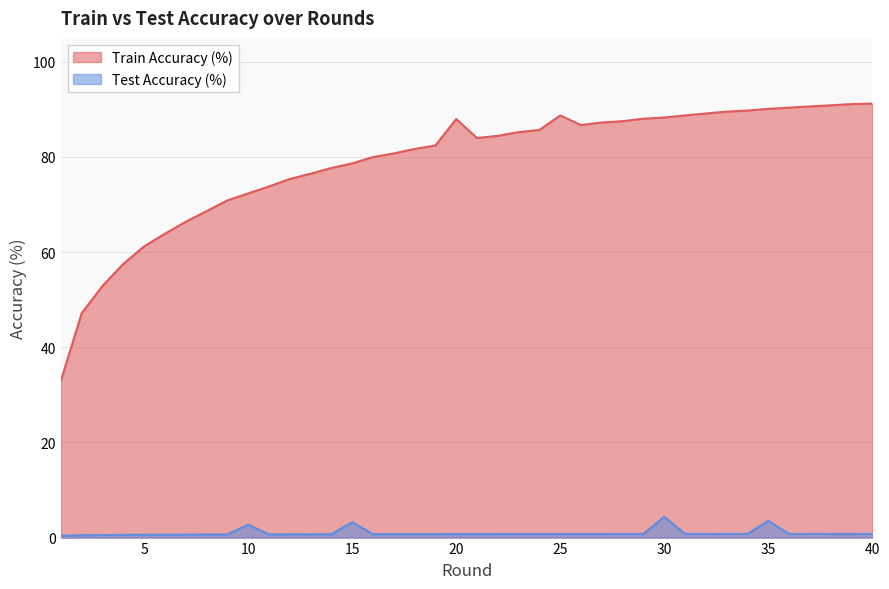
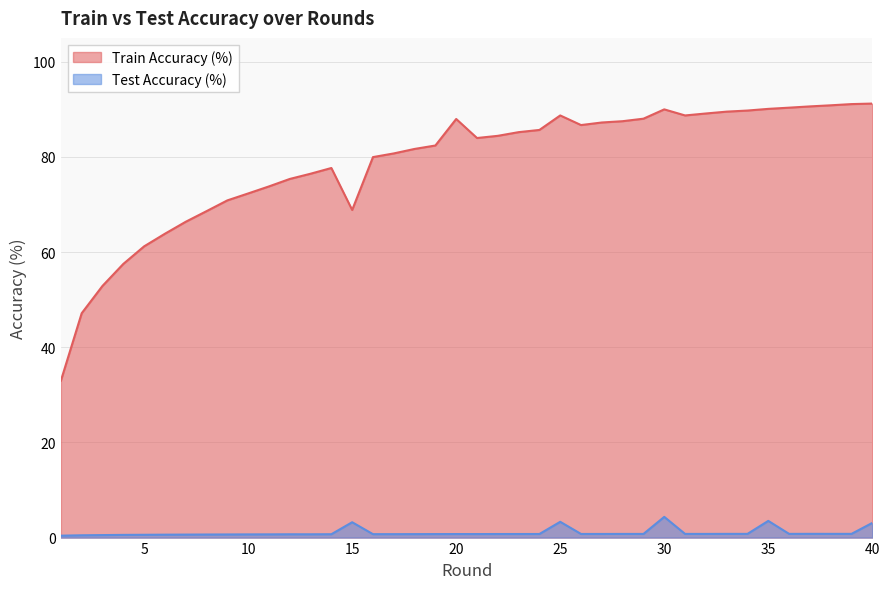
Test Accuracy (%), 10: 3 -> 1
Train Accuracy (%), 15: 79 -> 69
Test Accuracy (%), 25: 1 -> 3
Train Accuracy (%), 30: 88 -> 90
Test Accuracy (%), 40: 1 -> 3
